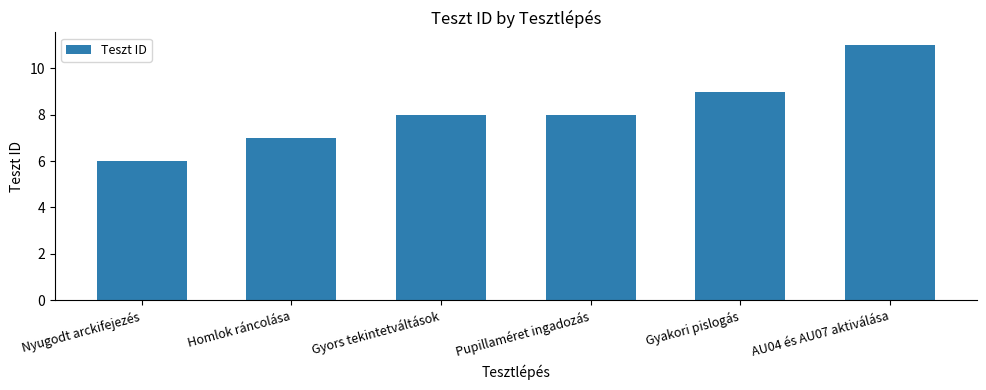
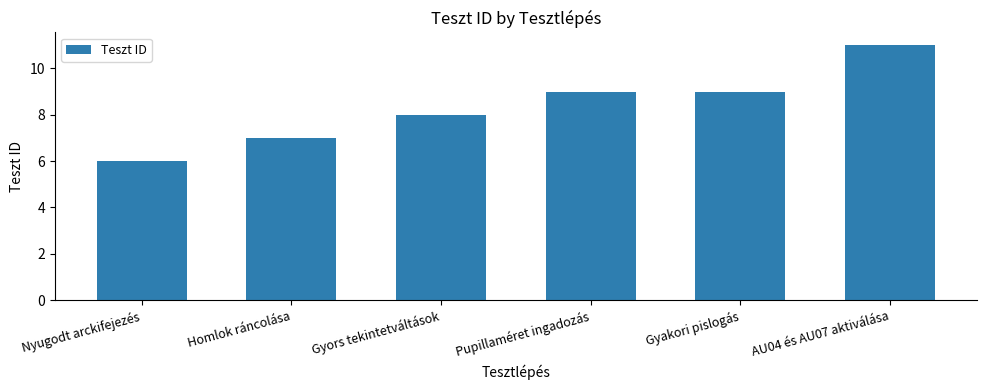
Pupillaméret ingadozás: 8 -> 9
